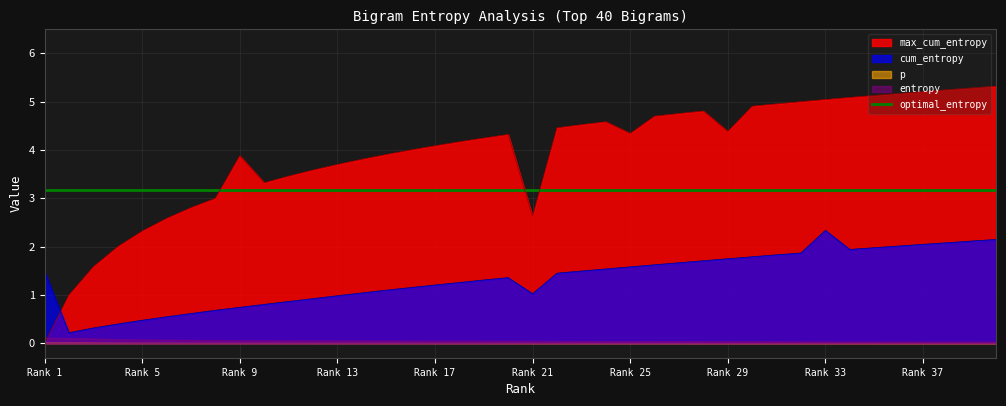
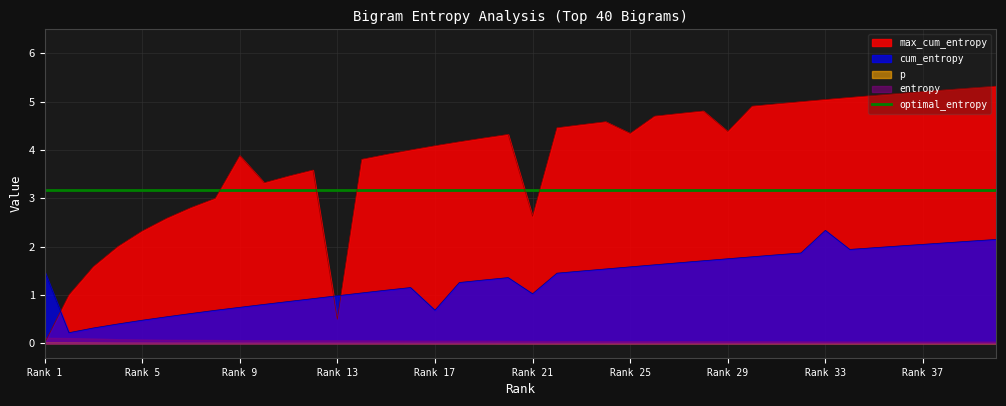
max_cum_entropy, Rank 13: 3.7 -> 0.5
cum_entropy, Rank 17: 1.2 -> 0.7
